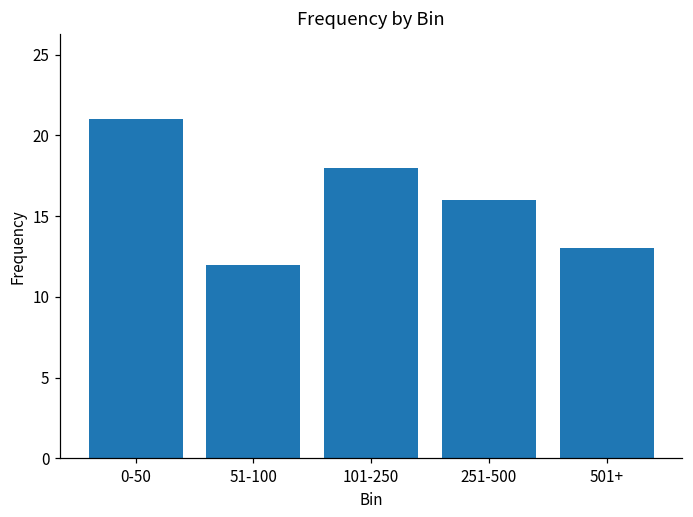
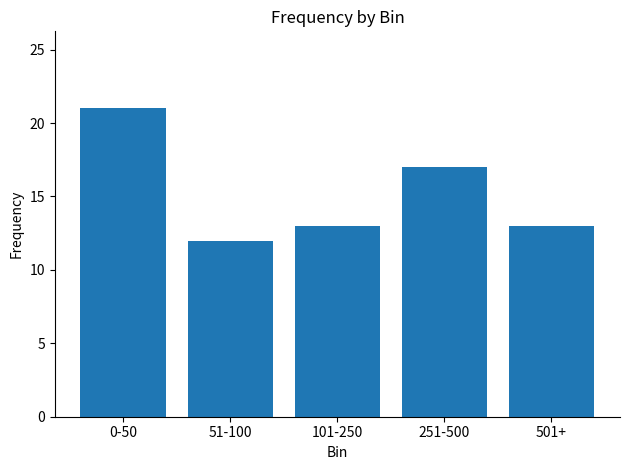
101-250: 18 -> 13
251-500: 16 -> 17
